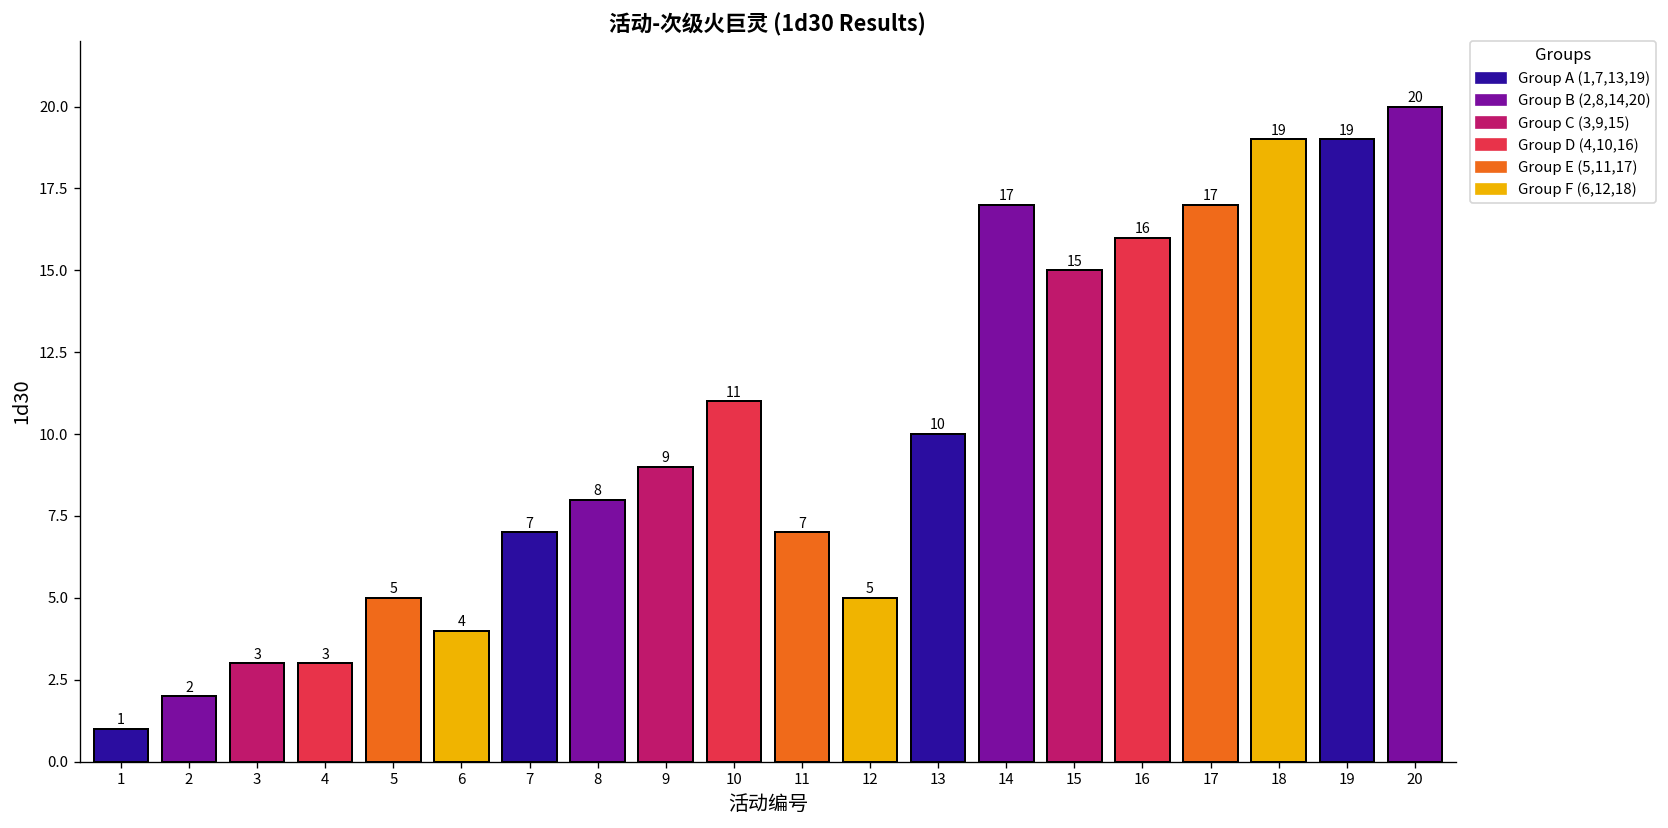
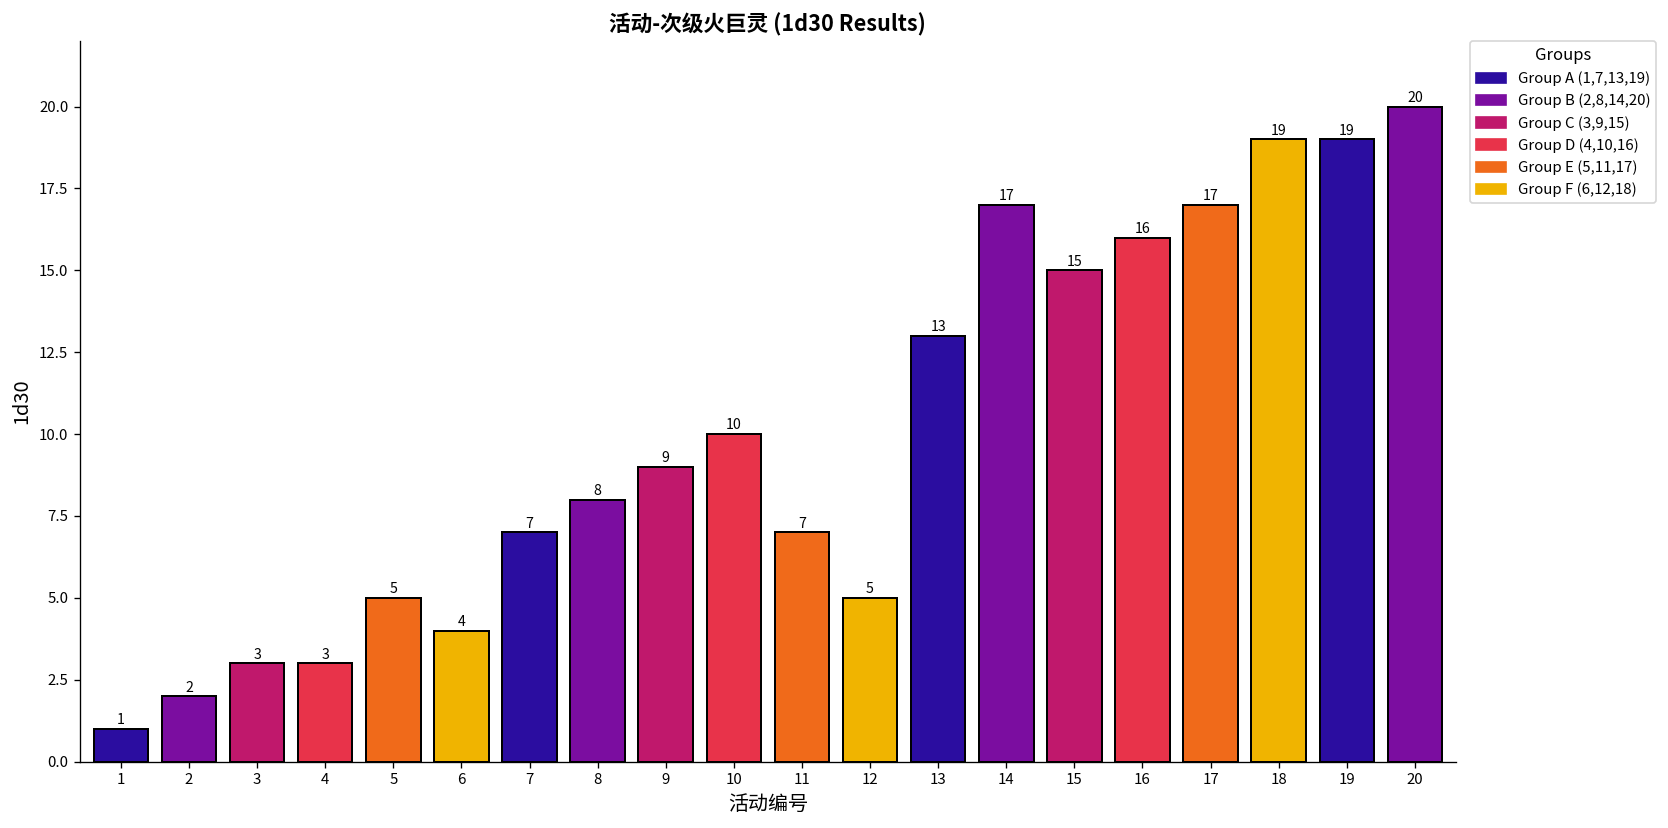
10: 11 -> 10
13: 10 -> 13
